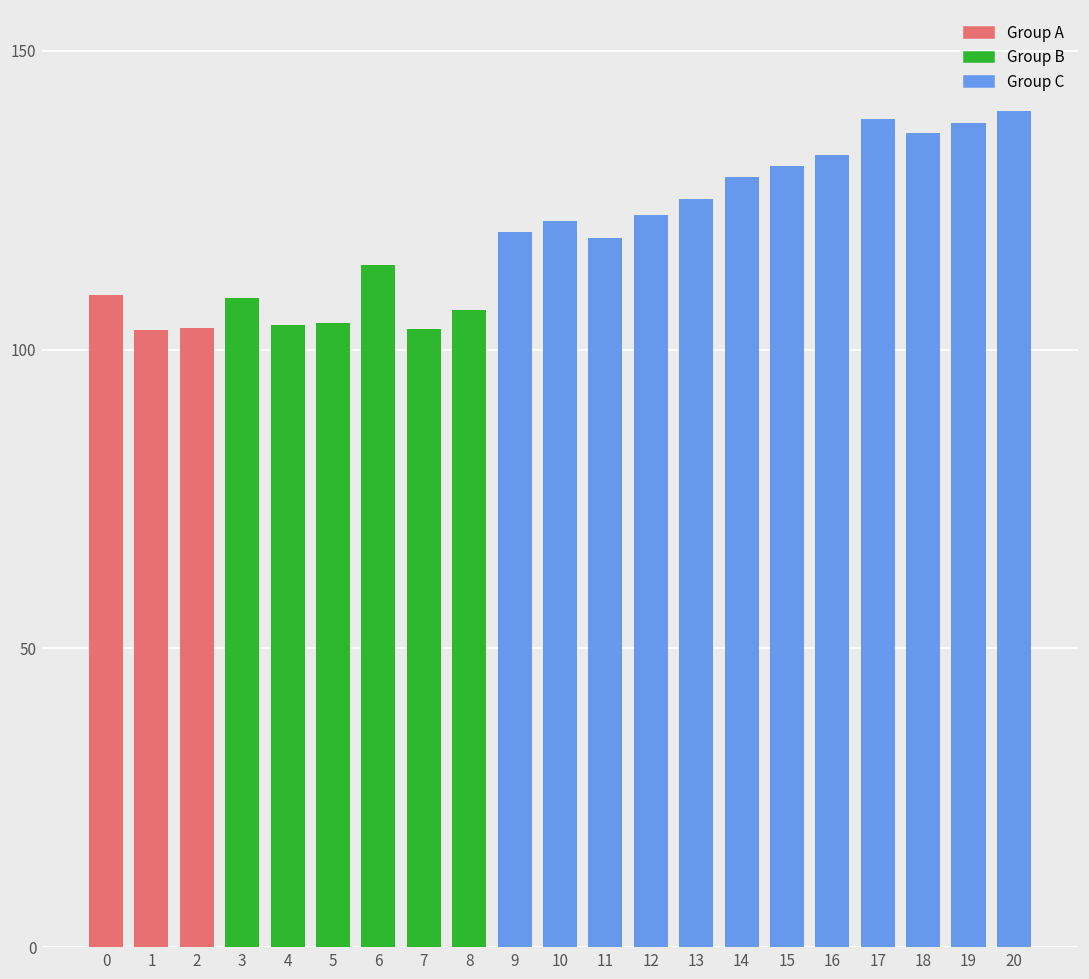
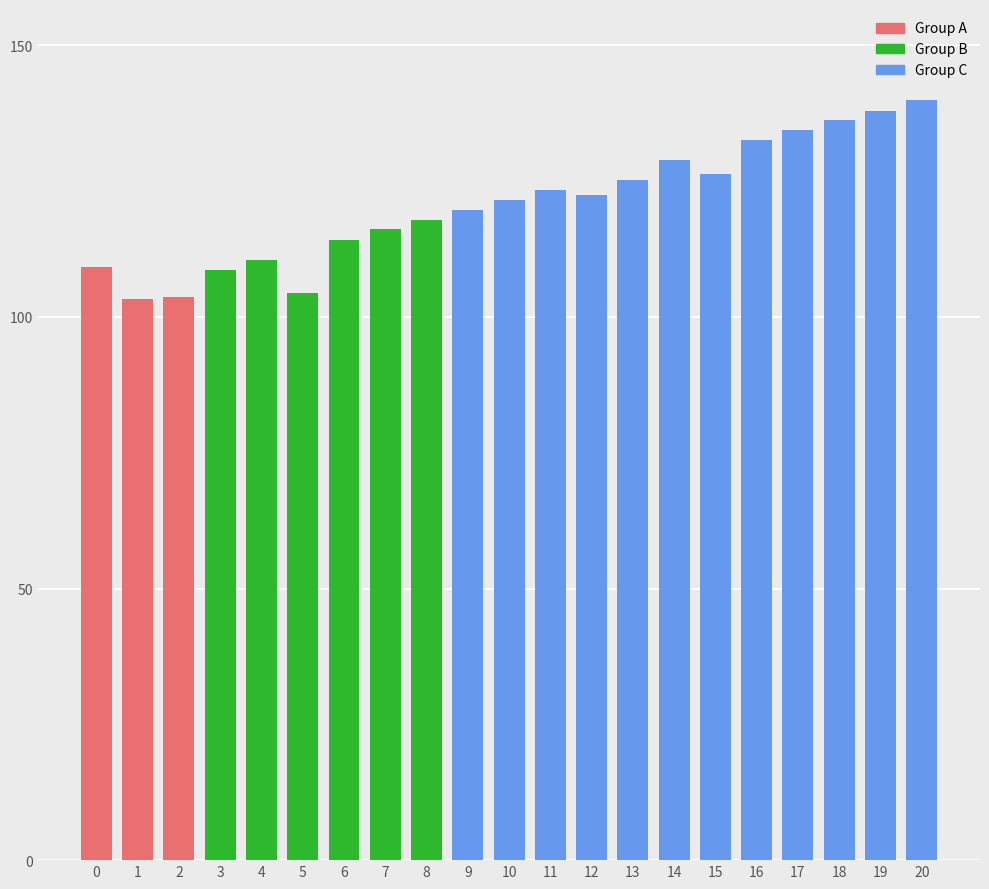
Group B, 4: 104 -> 110
Group B, 7: 104 -> 116
Group B, 8: 107 -> 118
Group C, 11: 119 -> 123
Group C, 15: 131 -> 126
Group C, 17: 139 -> 134
